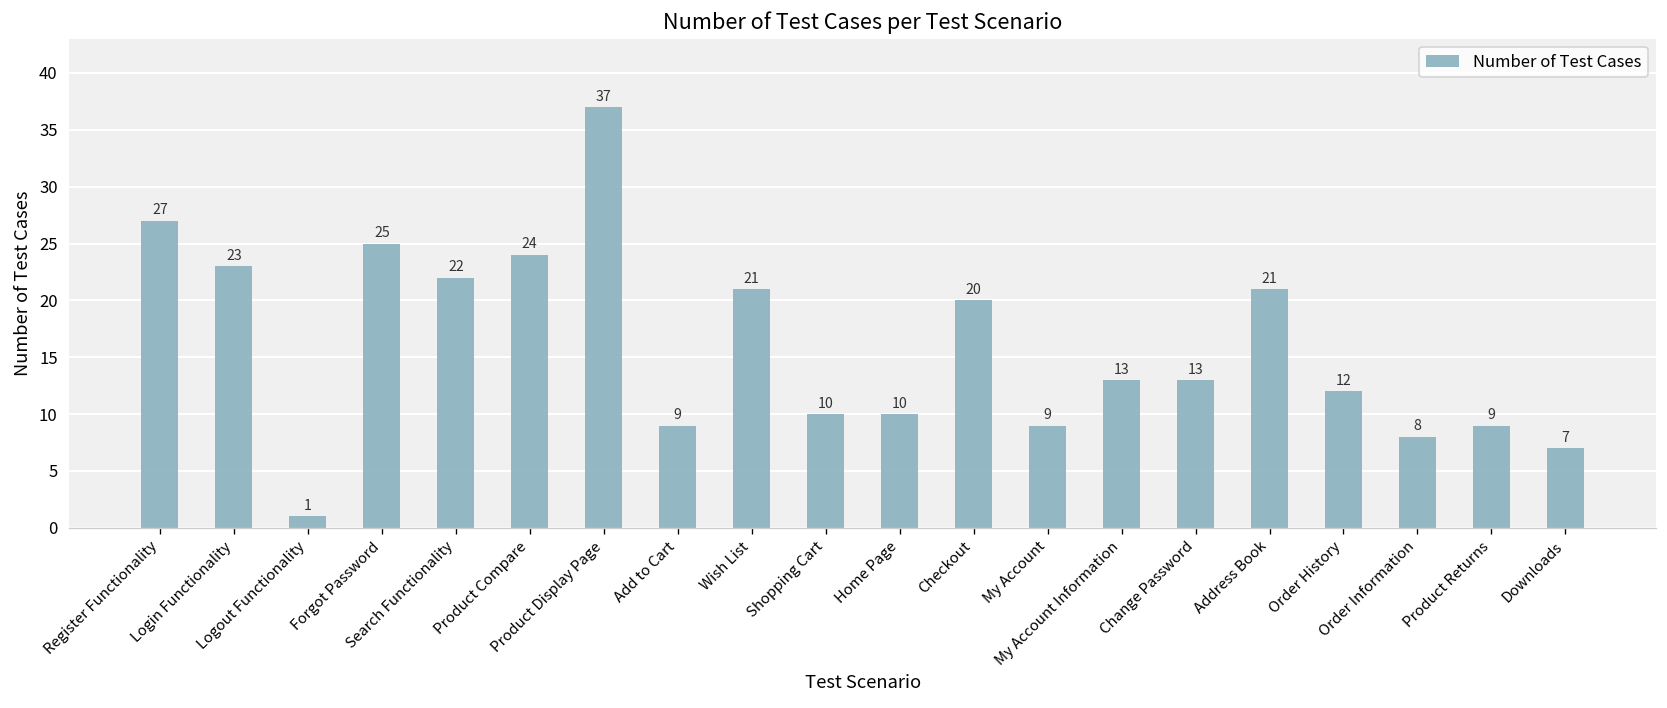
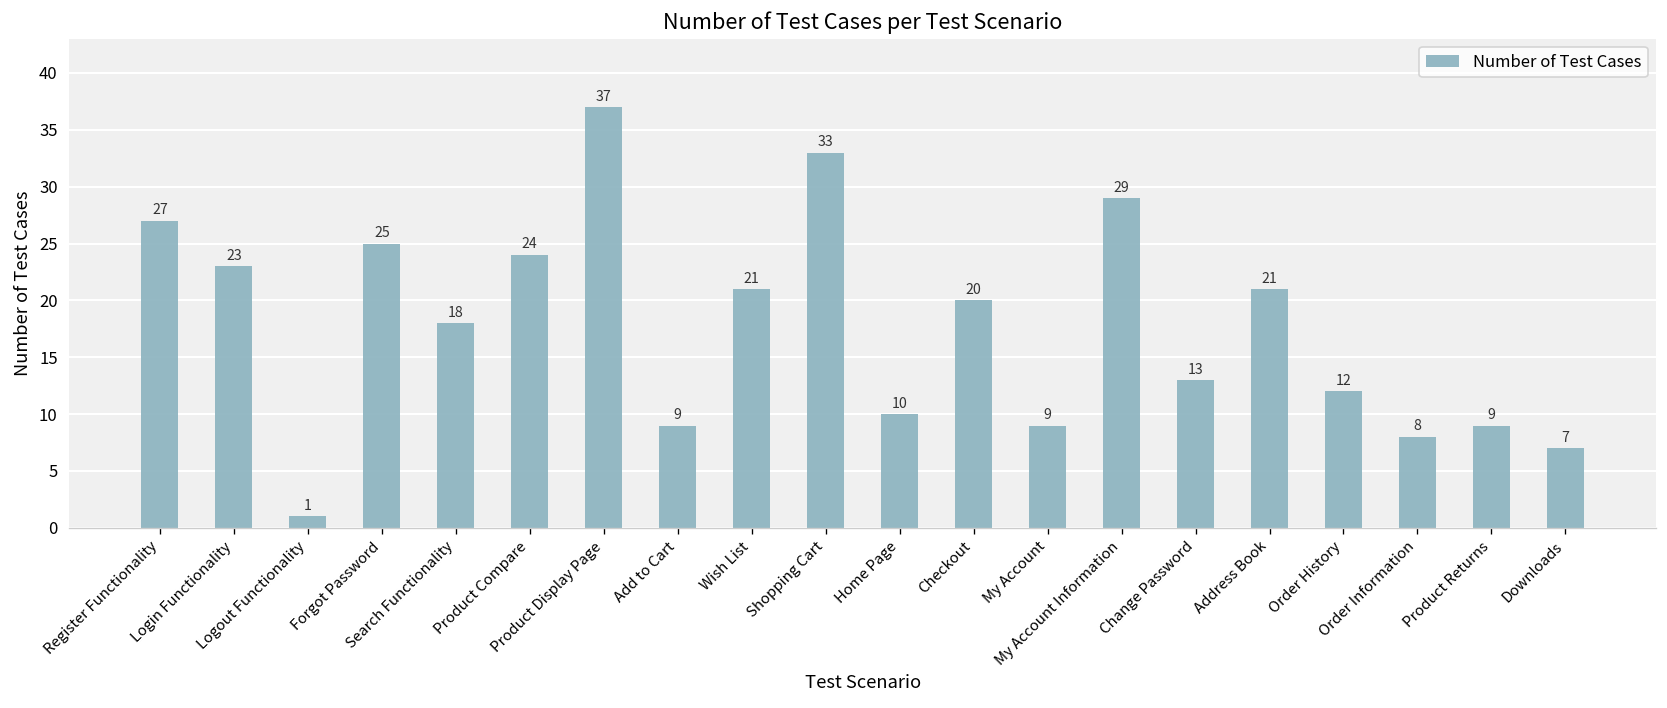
Search Functionality: 22 -> 18
Shopping Cart: 10 -> 33
My Account Information: 13 -> 29
